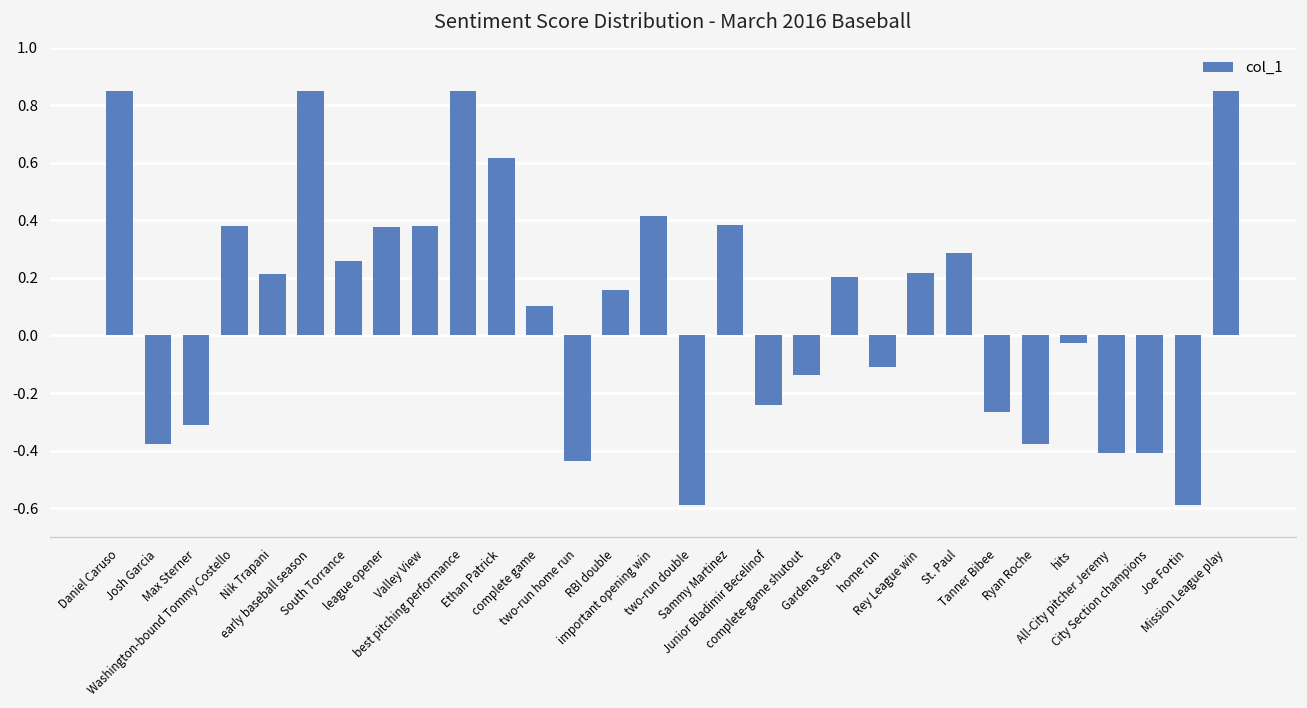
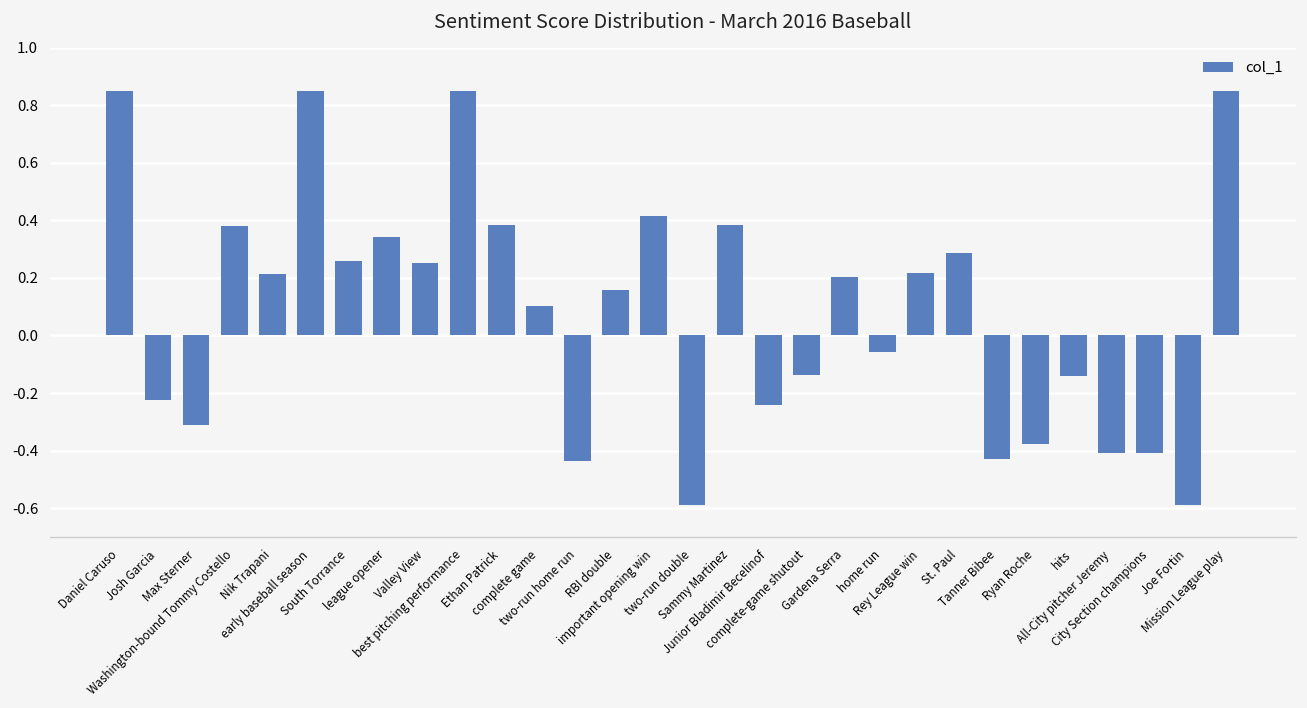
Josh Garcia: -0.38 -> -0.22
league opener: 0.38 -> 0.34
Valley View: 0.38 -> 0.25
Ethan Patrick: 0.62 -> 0.38
home run: -0.11 -> -0.06
Tanner Bibee: -0.27 -> -0.43
hits: -0.02 -> -0.14
